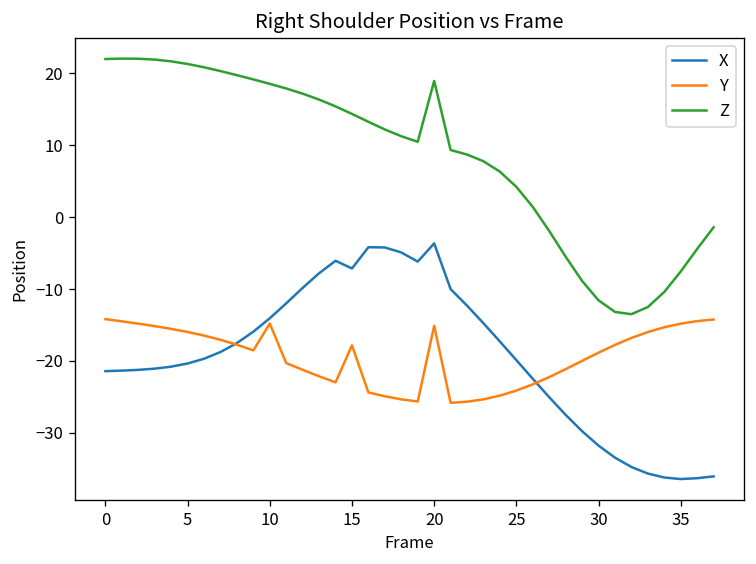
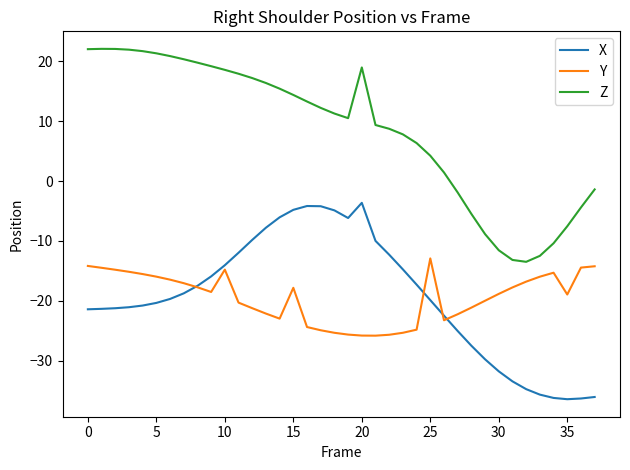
X, 15: -7 -> -5
Y, 20: -15 -> -26
Y, 25: -24 -> -13
Y, 35: -15 -> -19
